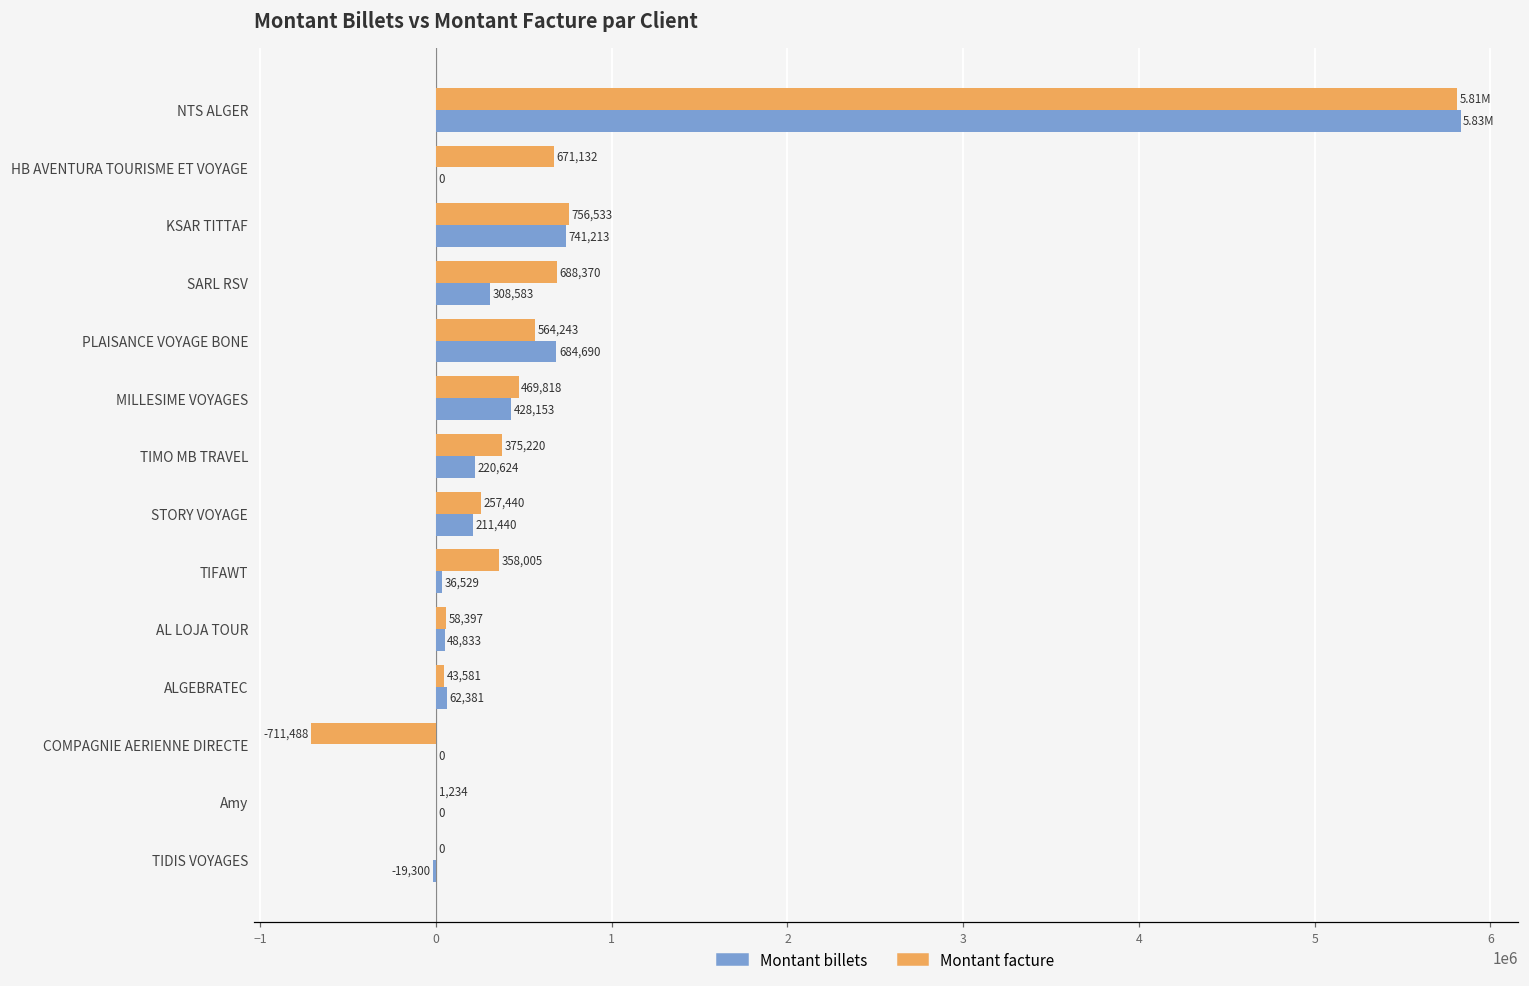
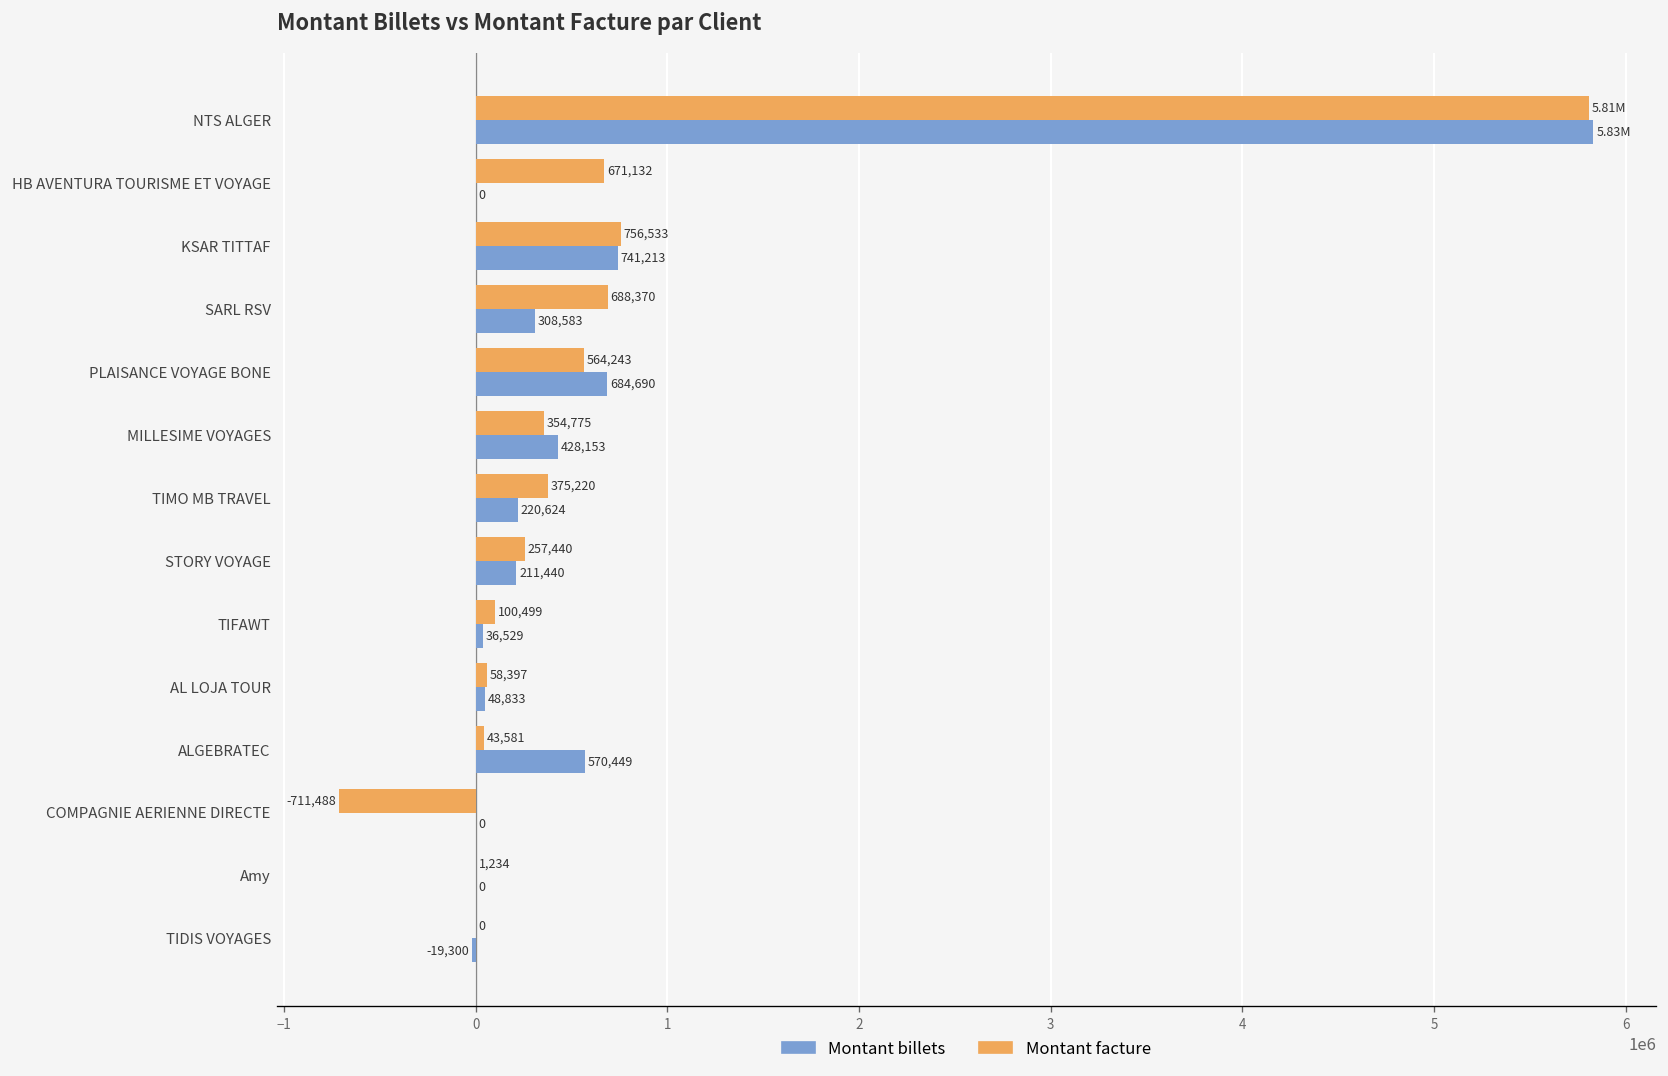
Montant facture, MILLESIME VOYAGES: 469,818 -> 354,775
Montant facture, TIFAWT: 358,005 -> 100,499
Montant billets, ALGEBRATEC: 62,381 -> 570,449
